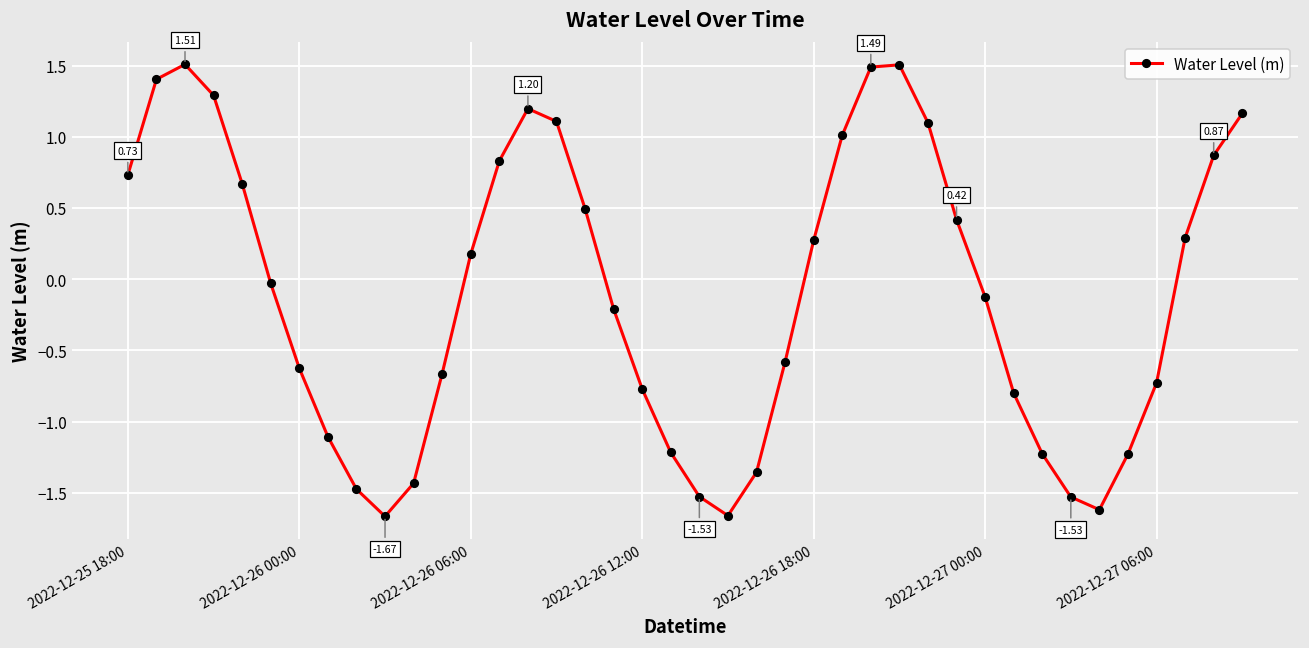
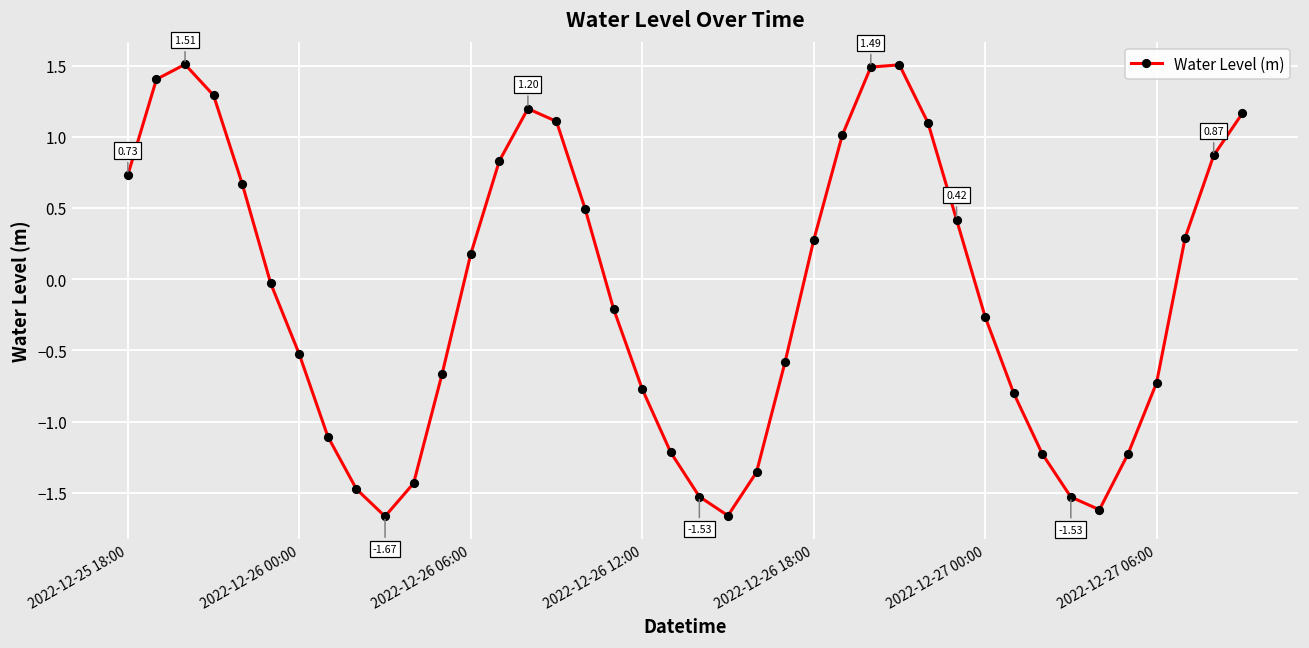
2022-12-26 00:00: -0.63 -> -0.53
2022-12-27 00:00: -0.12 -> -0.26
